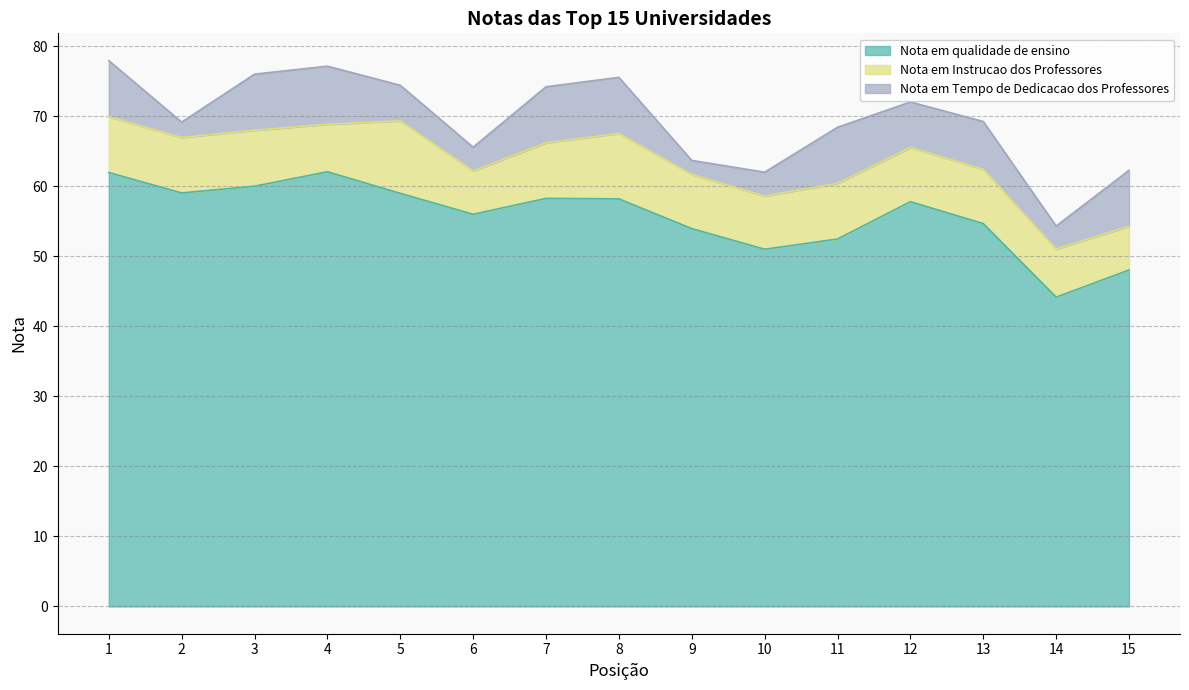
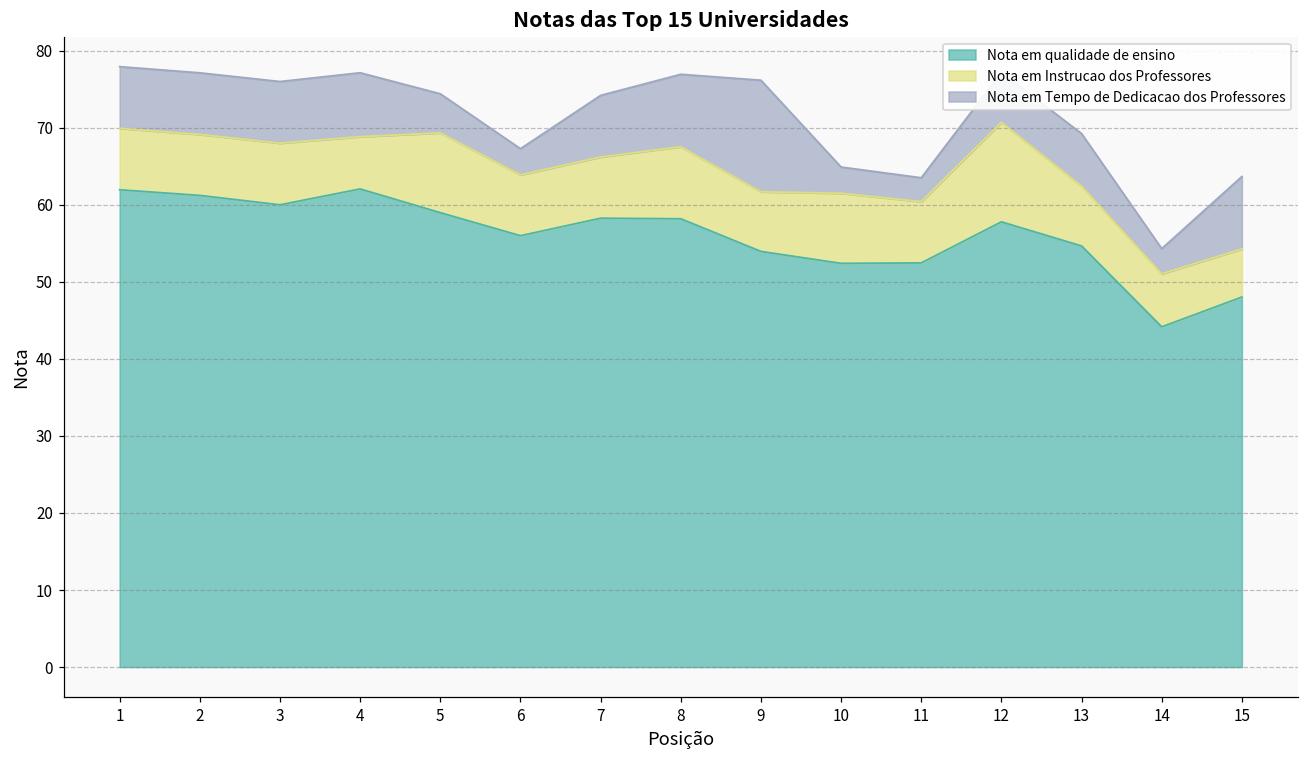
Nota em qualidade de ensino, 2: 59 -> 61
Nota em Tempo de Dedicacao dos Professores, 2: 2 -> 8
Nota em Instrucao dos Professores, 6: 6 -> 8
Nota em Tempo de Dedicacao dos Professores, 8: 8 -> 9
Nota em Tempo de Dedicacao dos Professores, 9: 2 -> 14
Nota em qualidade de ensino, 10: 51 -> 52
Nota em Instrucao dos Professores, 10: 8 -> 9
Nota em Tempo de Dedicacao dos Professores, 11: 8 -> 3
Nota em Instrucao dos Professores, 12: 8 -> 13
Nota em Tempo de Dedicacao dos Professores, 15: 8 -> 9
